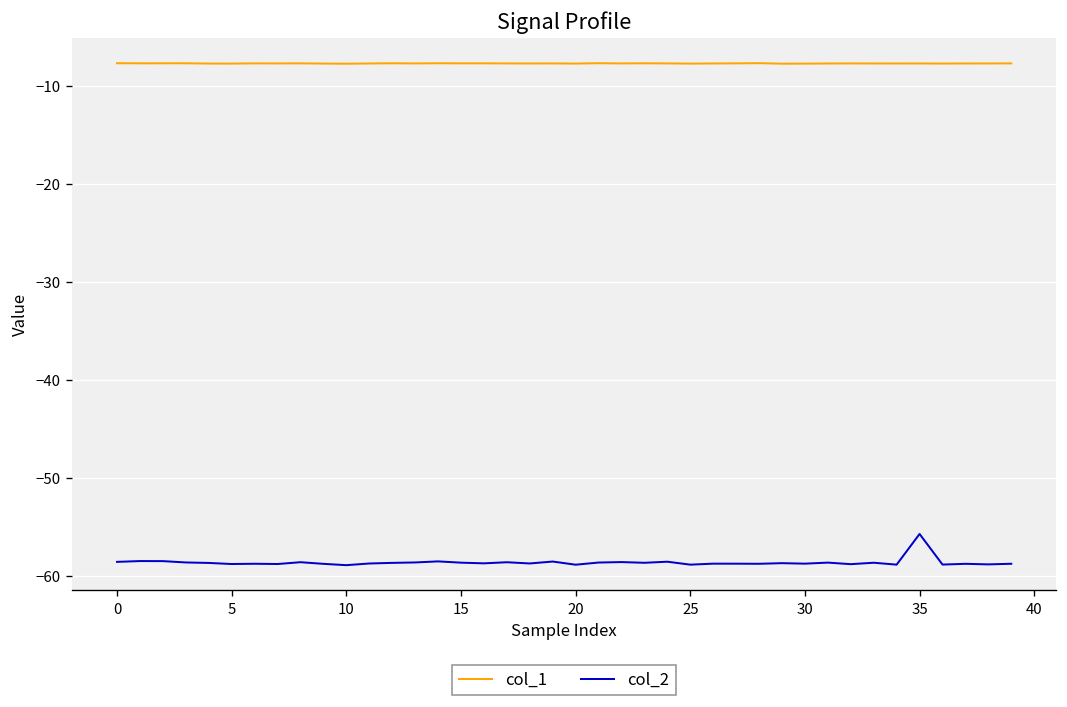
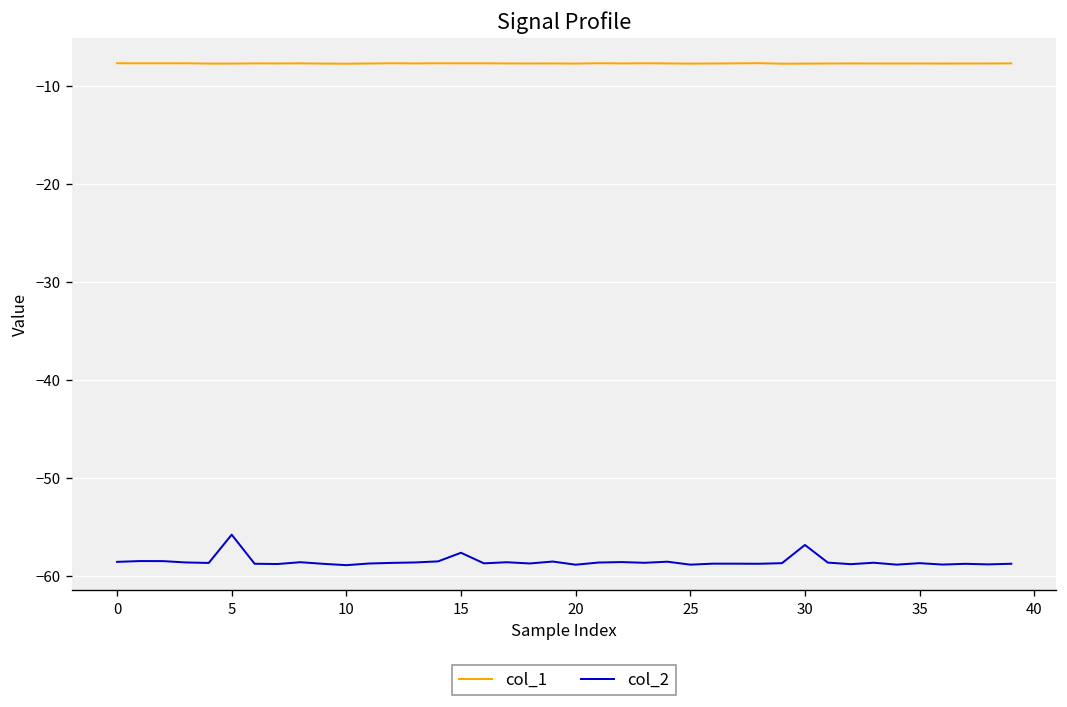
col_2, 5: -59 -> -56
col_2, 15: -59 -> -58
col_2, 30: -59 -> -57
col_2, 35: -56 -> -59
